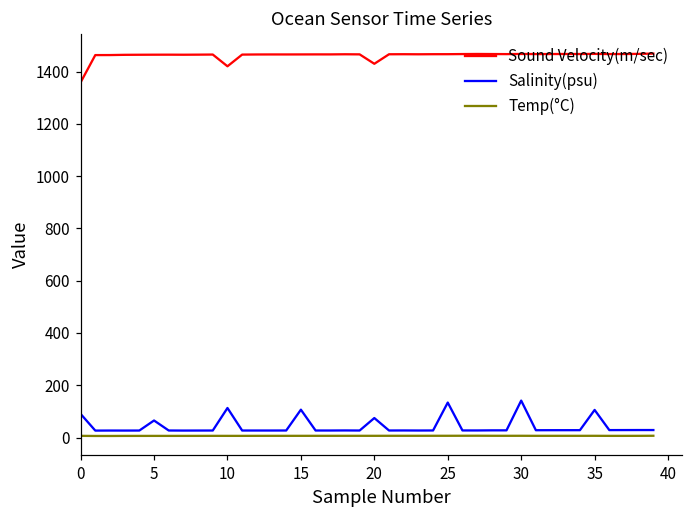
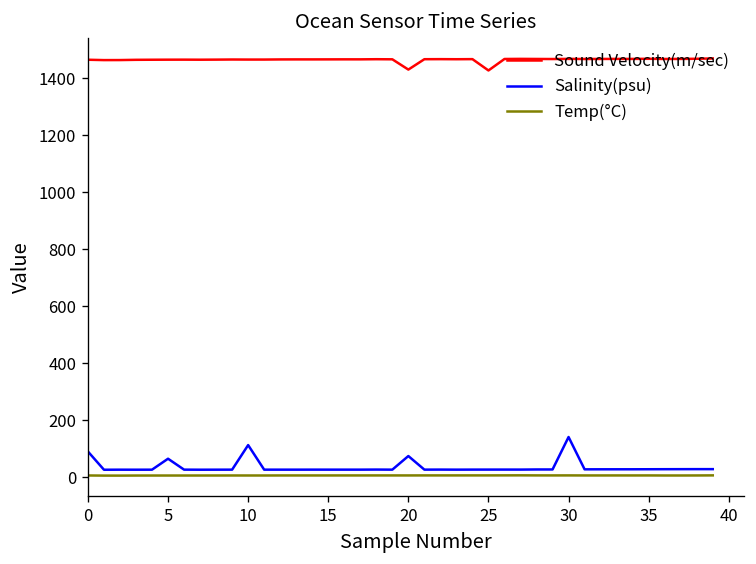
Sound Velocity(m/sec), 0: 1360 -> 1460
Sound Velocity(m/sec), 10: 1420 -> 1470
Salinity(psu), 15: 110 -> 30
Sound Velocity(m/sec), 25: 1470 -> 1430
Salinity(psu), 25: 130 -> 30
Salinity(psu), 35: 110 -> 30
